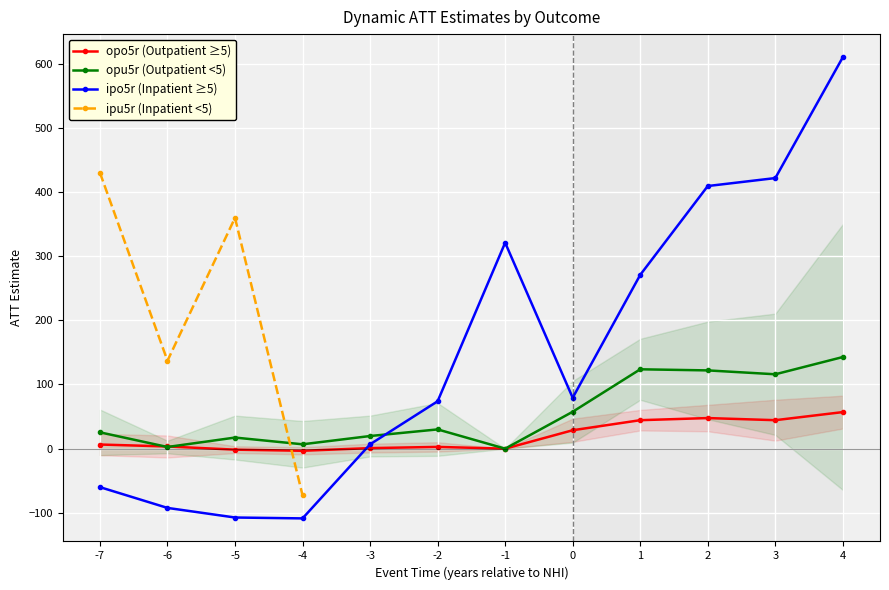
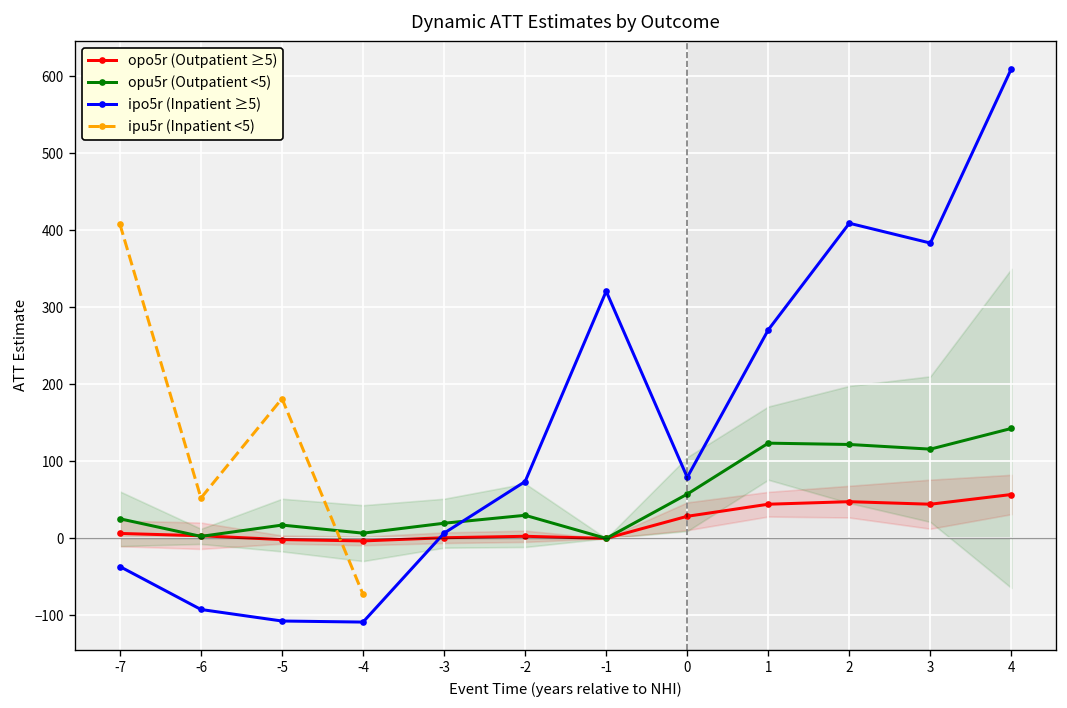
ipo5r (Inpatient ≥5), -7: -60 -> -40
ipu5r (Inpatient <5), -7: 430 -> 410
ipu5r (Inpatient <5), -6: 140 -> 50
ipu5r (Inpatient <5), -5: 360 -> 180
ipo5r (Inpatient ≥5), 3: 420 -> 380
